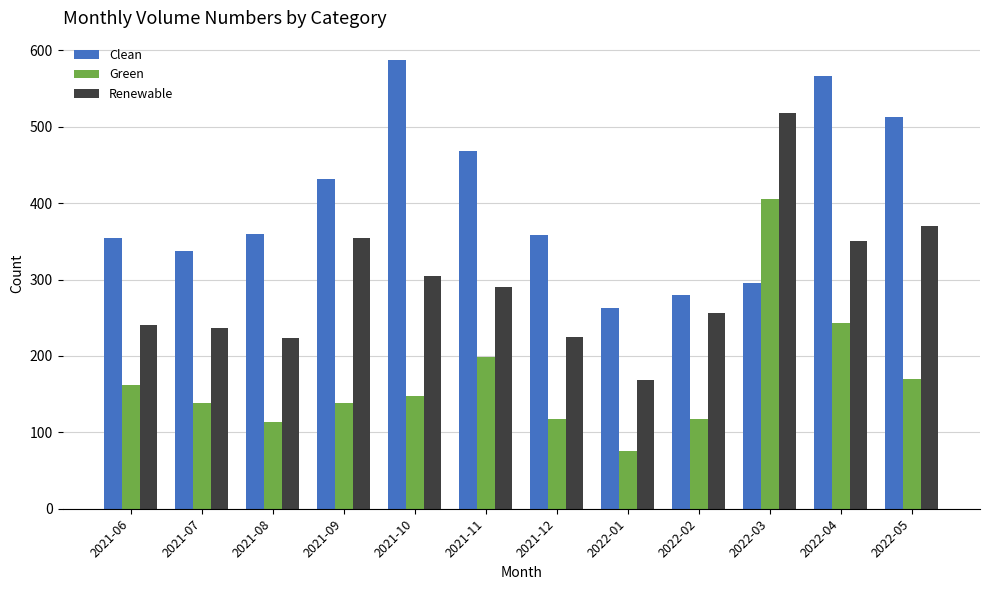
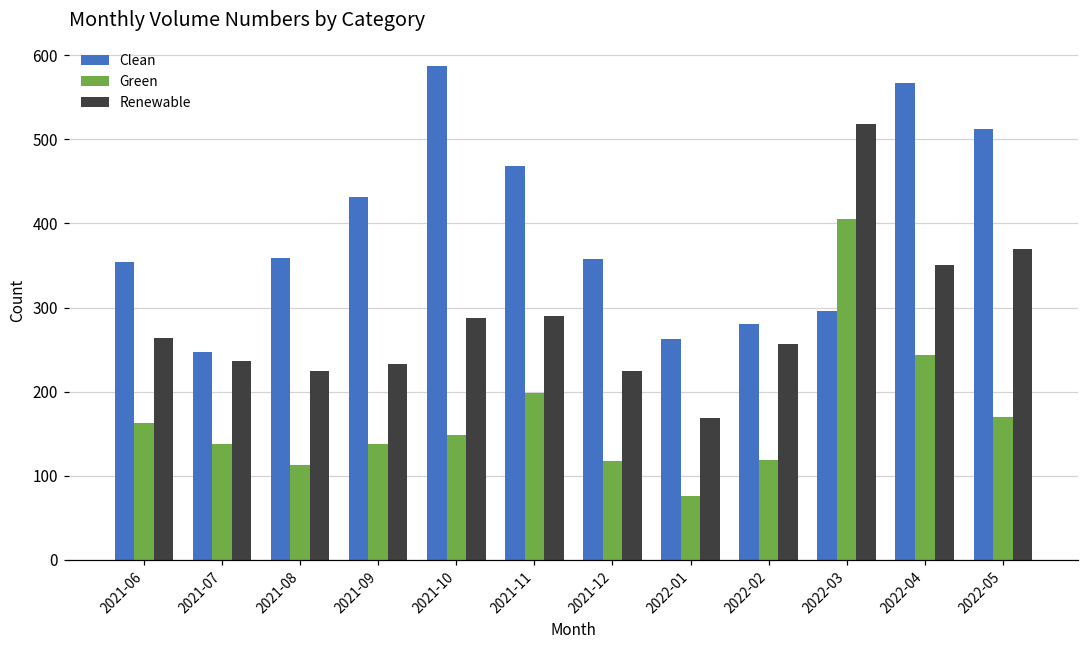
Renewable, 2021-06: 240 -> 260
Clean, 2021-07: 340 -> 250
Renewable, 2021-09: 350 -> 230
Renewable, 2021-10: 310 -> 290
